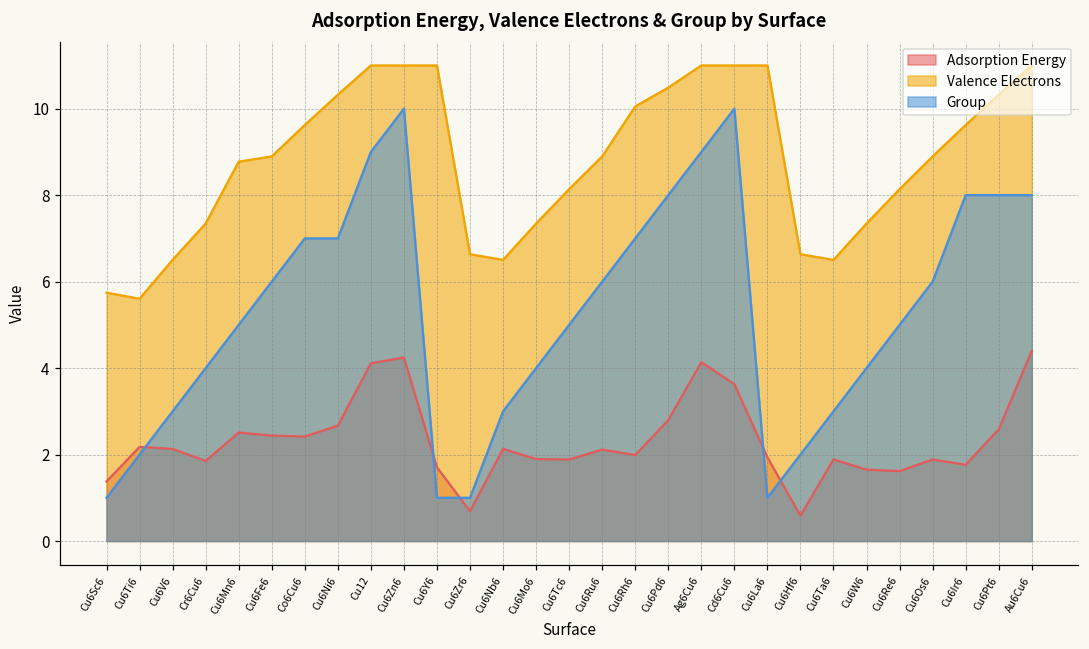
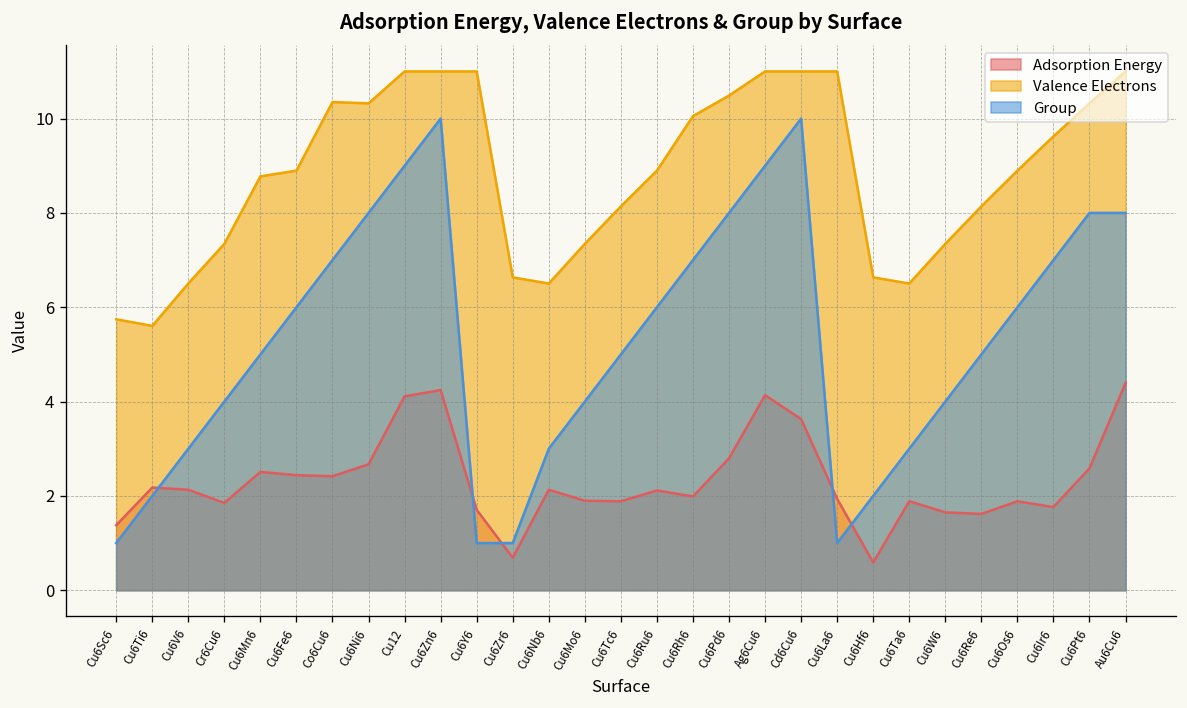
Valence Electrons, Co6Cu6: 9.6 -> 10.4
Group, Cu6Ni6: 7 -> 8
Group, Cu6Ir6: 8 -> 7
